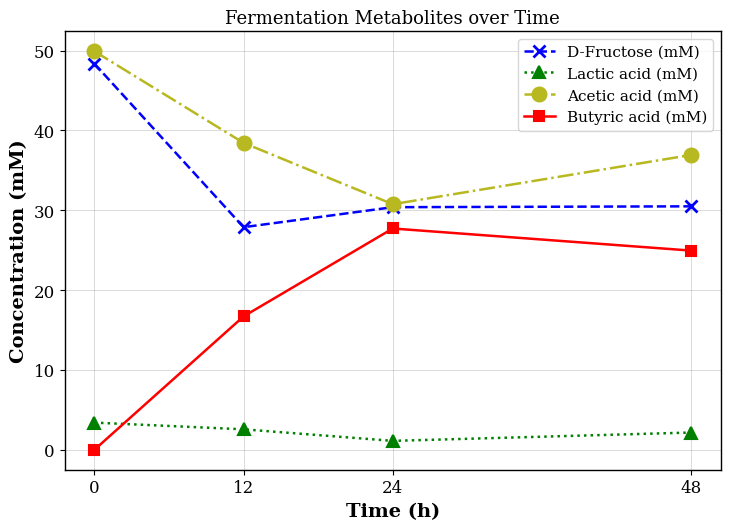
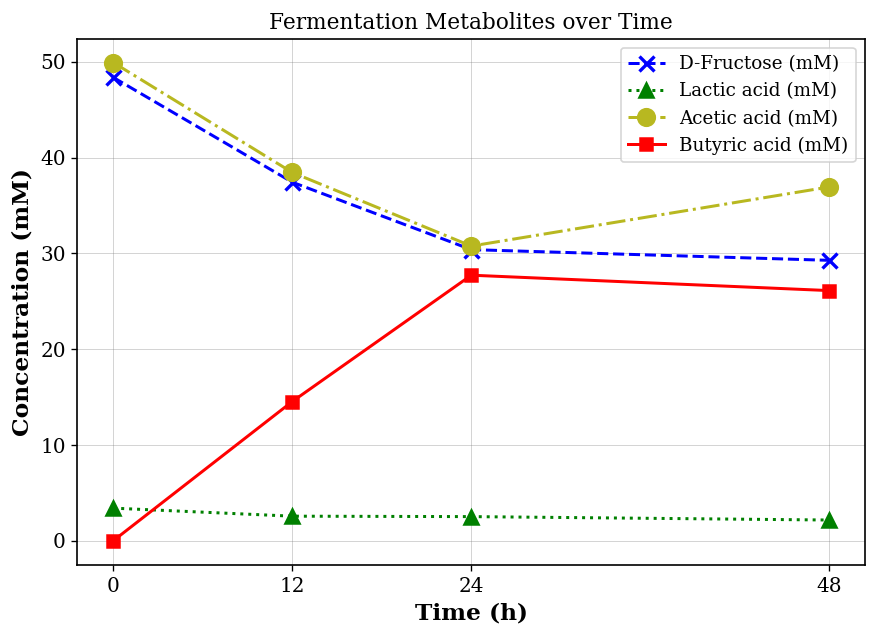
D-Fructose (mM), 12: 28 -> 37
Butyric acid (mM), 12: 17 -> 15
Lactic acid (mM), 24: 1 -> 3
D-Fructose (mM), 48: 30 -> 29
Butyric acid (mM), 48: 25 -> 26
